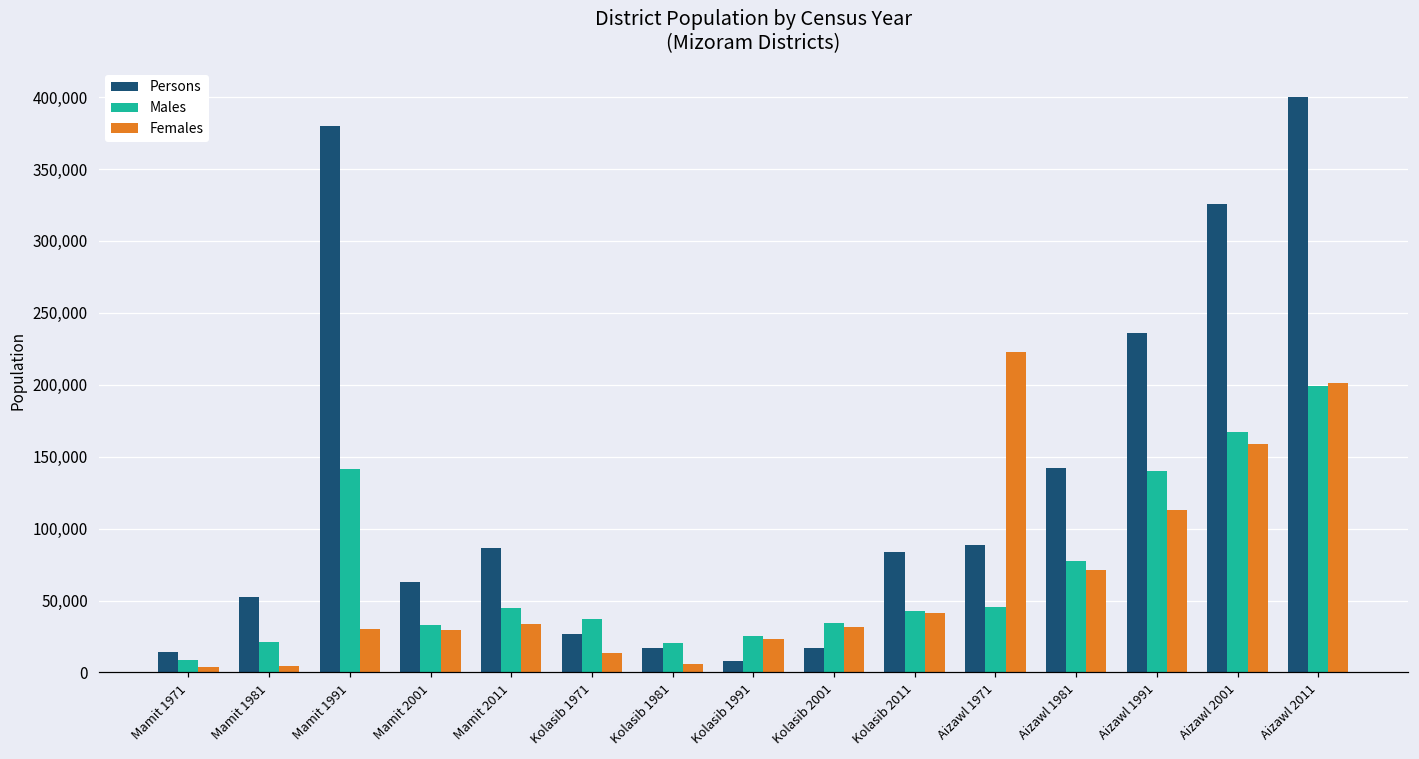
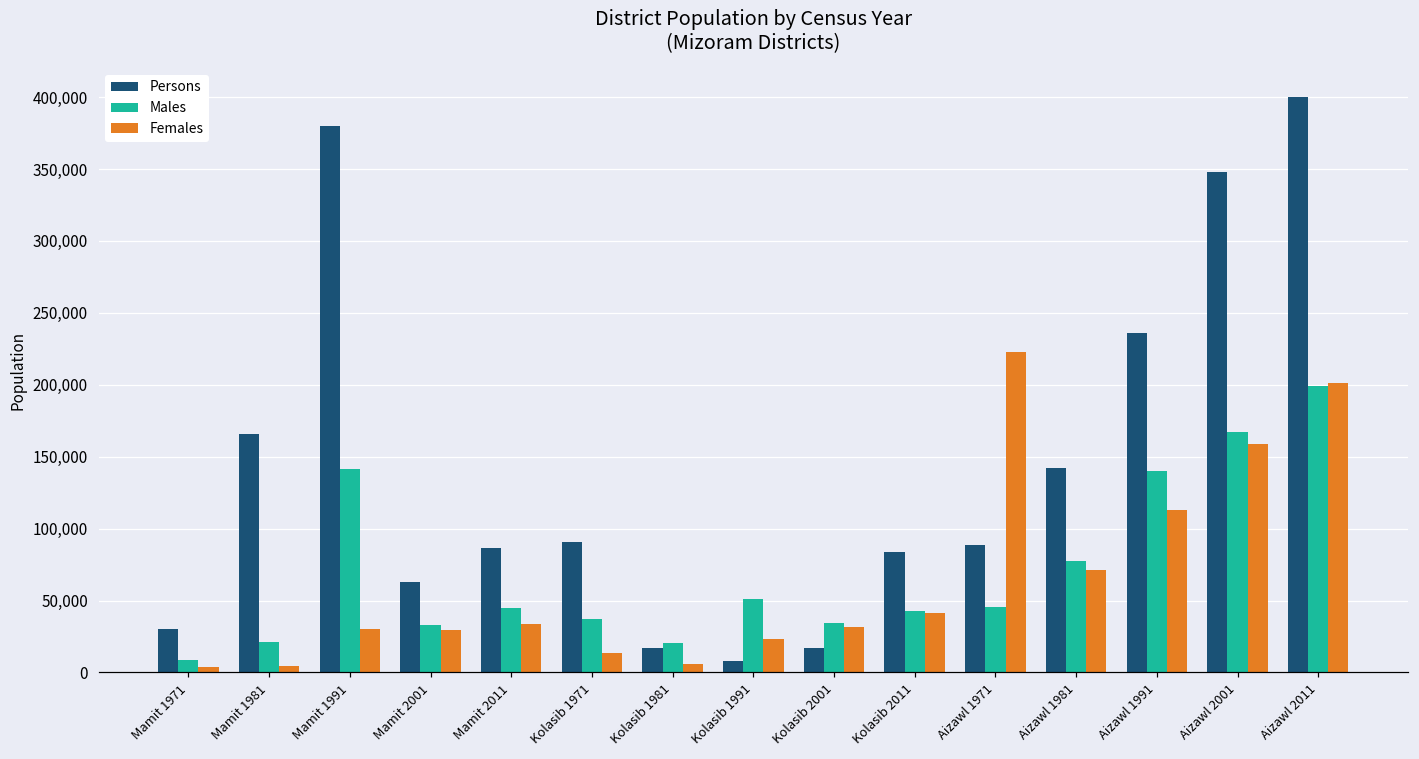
Persons, Mamit 1971: 14,000 -> 30,000
Persons, Mamit 1981: 52,000 -> 166,000
Persons, Kolasib 1971: 27,000 -> 90,000
Males, Kolasib 1991: 25,000 -> 51,000
Persons, Aizawl 2001: 326,000 -> 348,000
